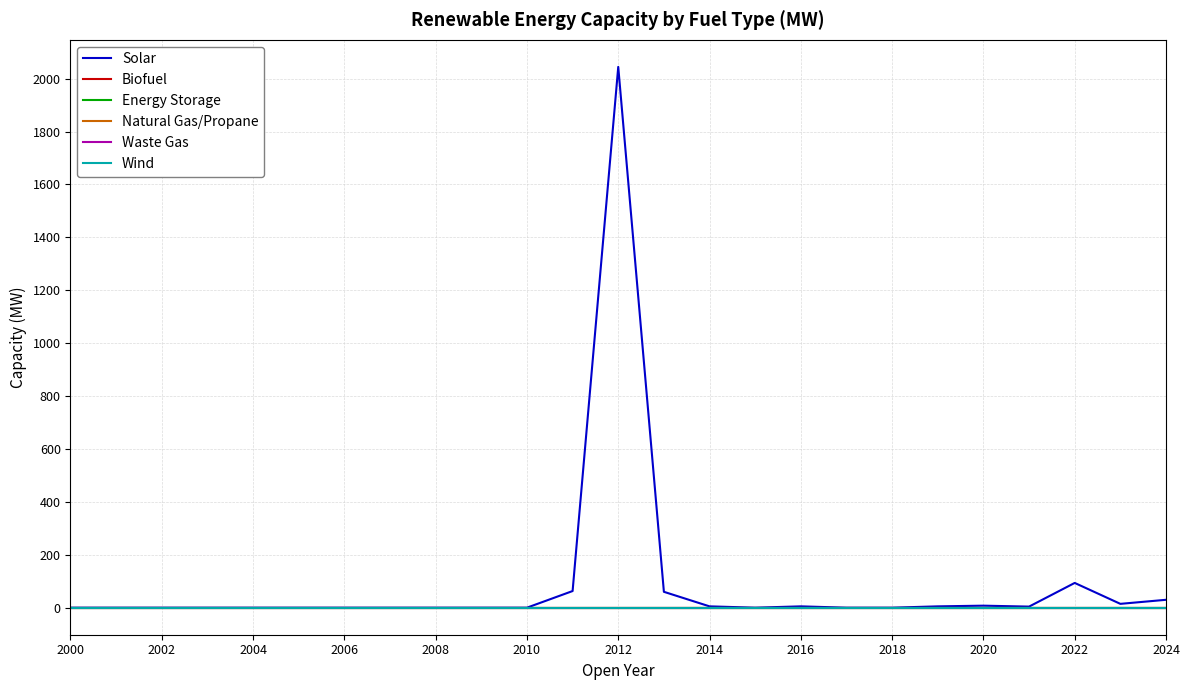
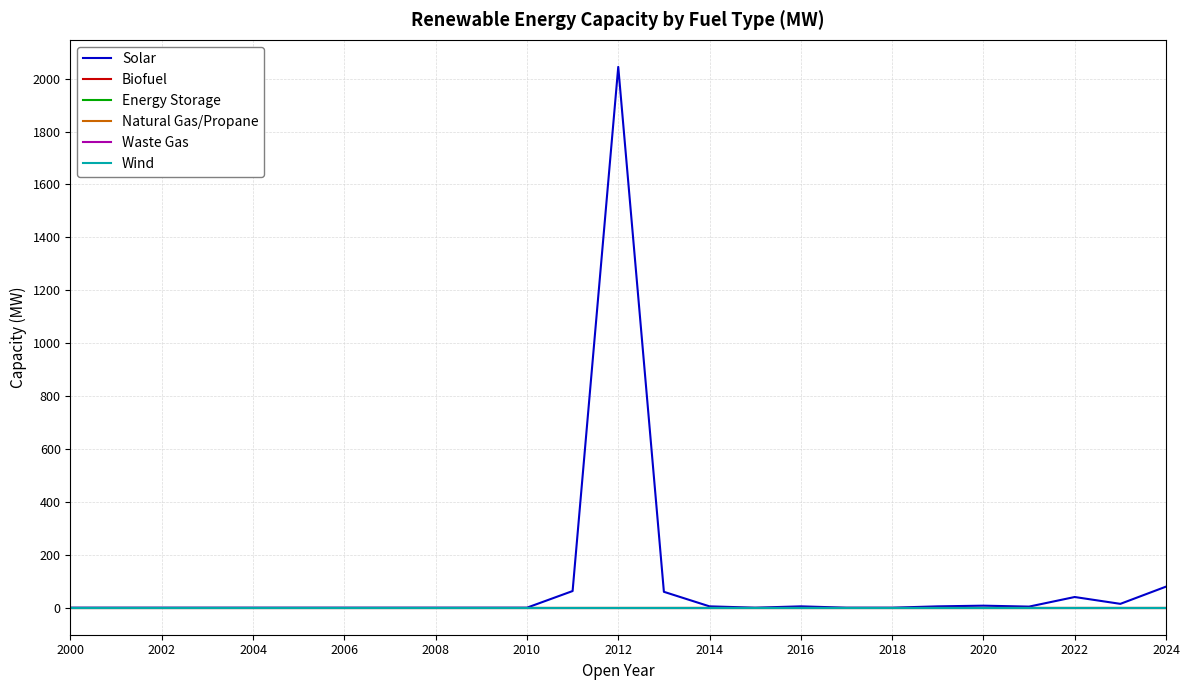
Solar, 2022: 90 -> 40
Solar, 2024: 30 -> 80
